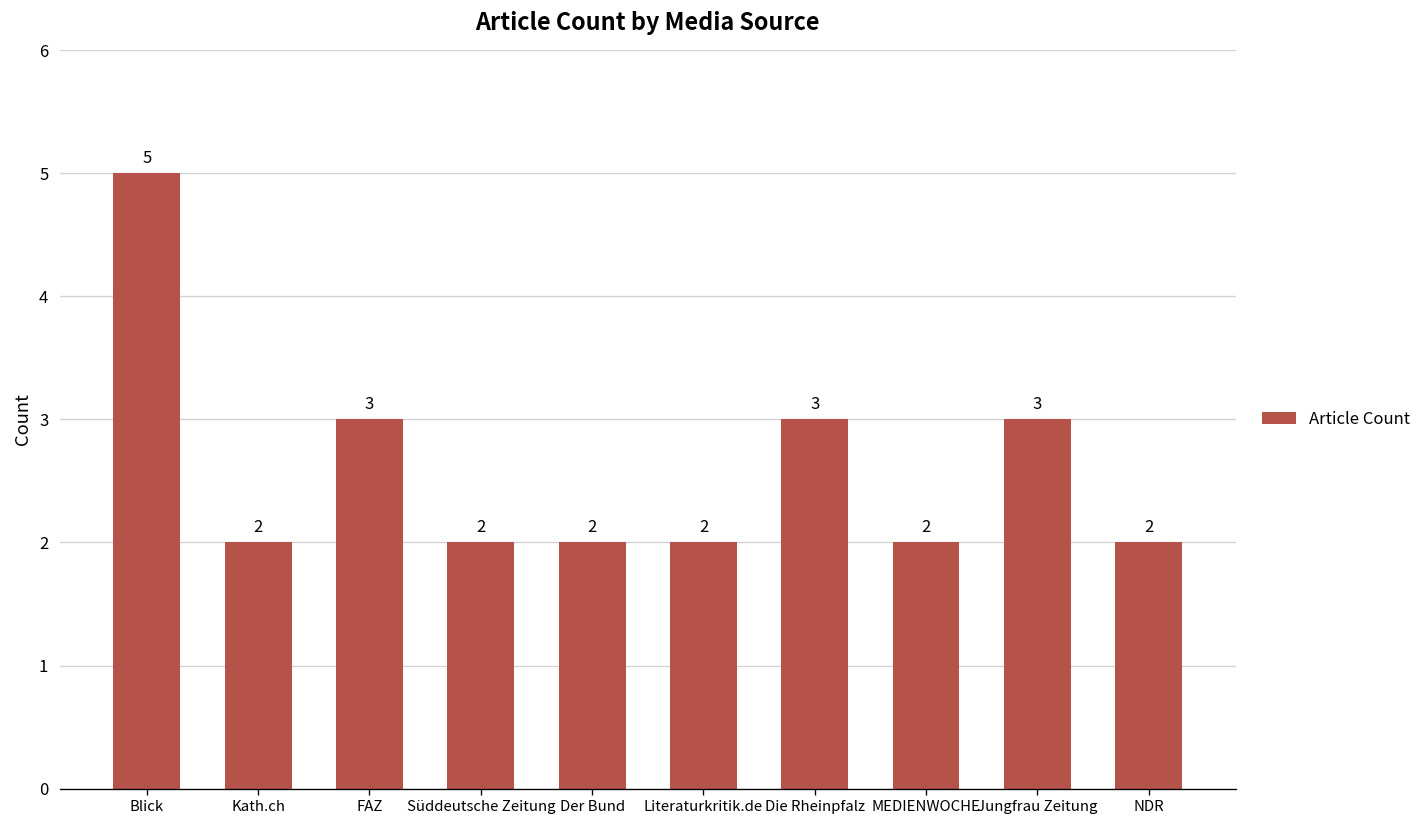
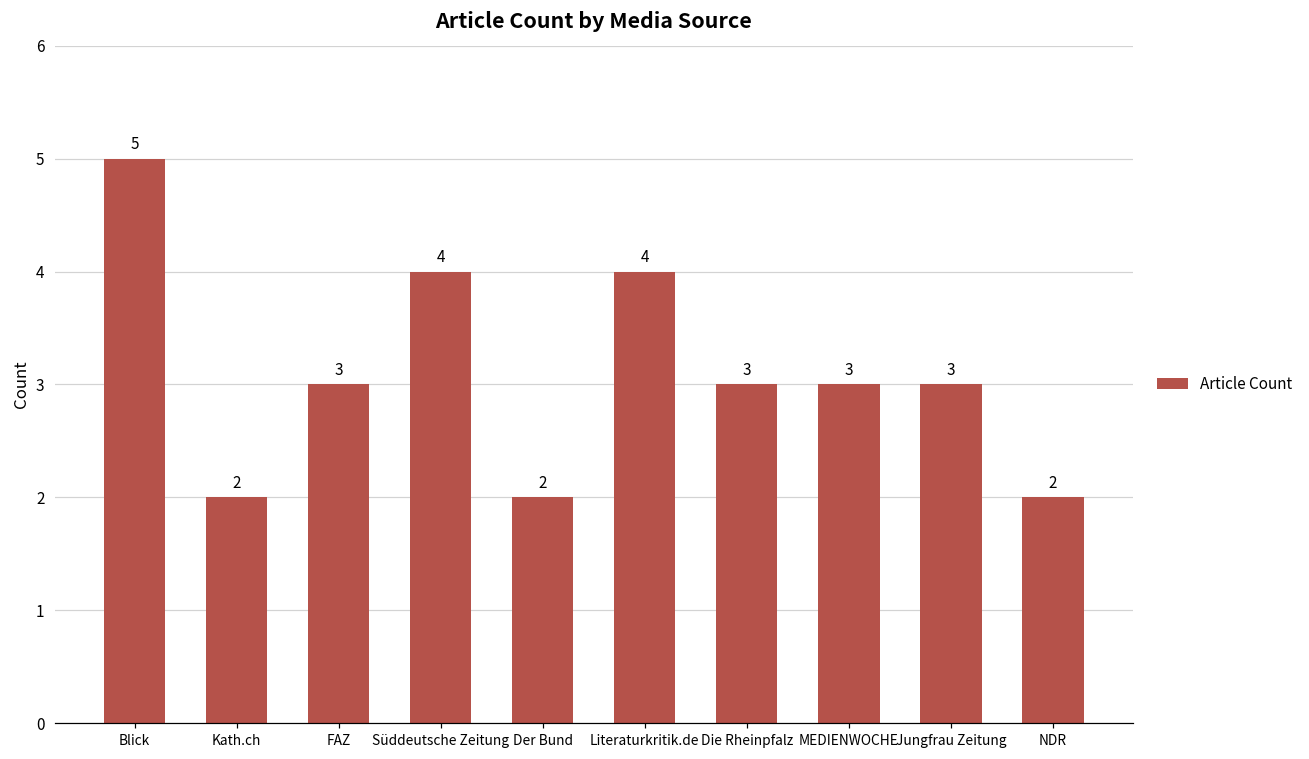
Süddeutsche Zeitung: 2 -> 4
Literaturkritik.de: 2 -> 4
MEDIENWOCHE: 2 -> 3
